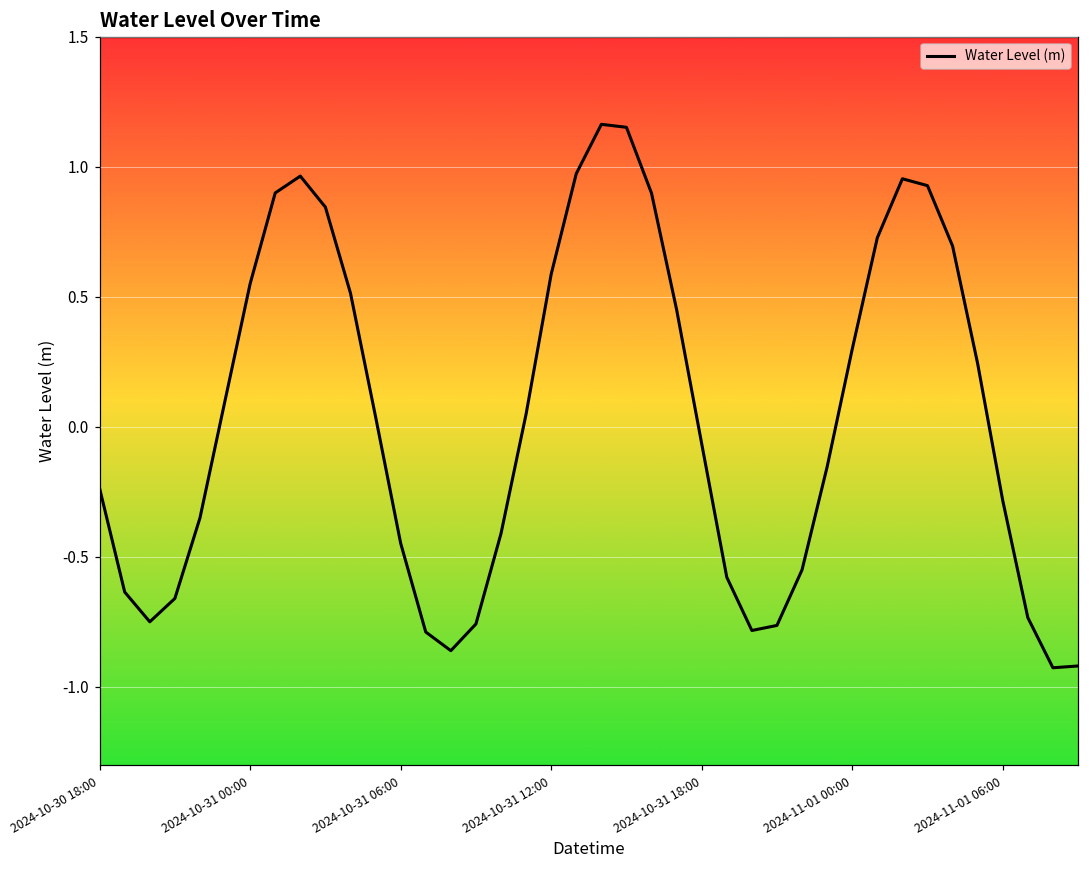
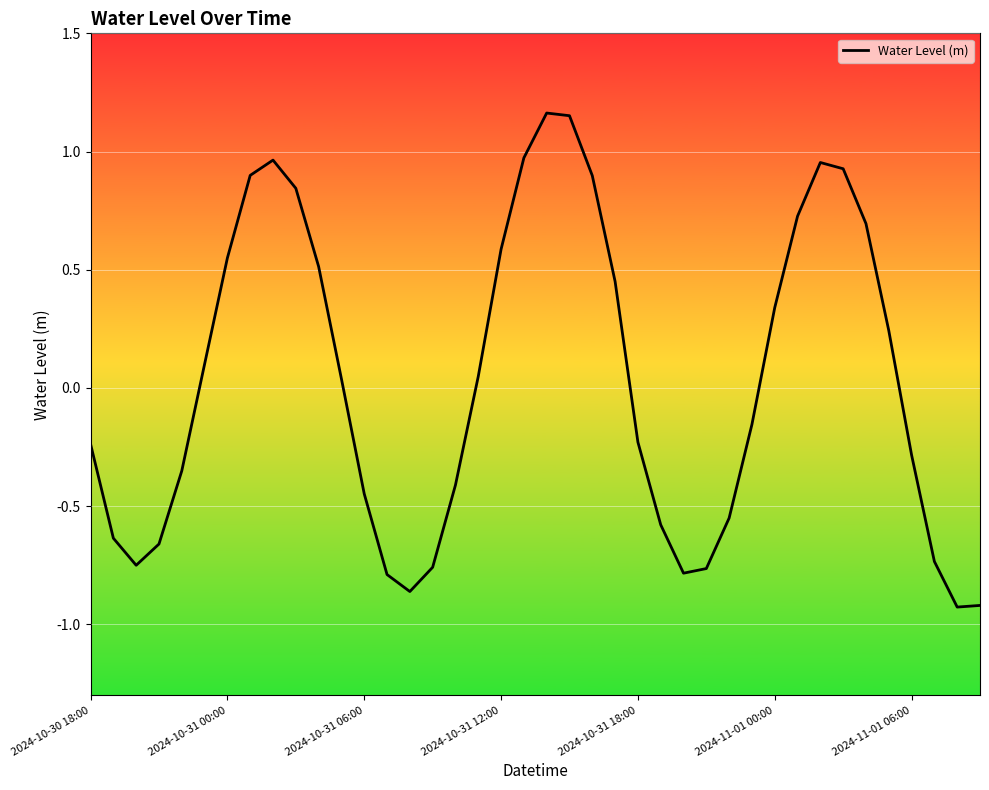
2024-10-31 18:00: -0.07 -> -0.23
2024-11-01 00:00: 0.30 -> 0.34
